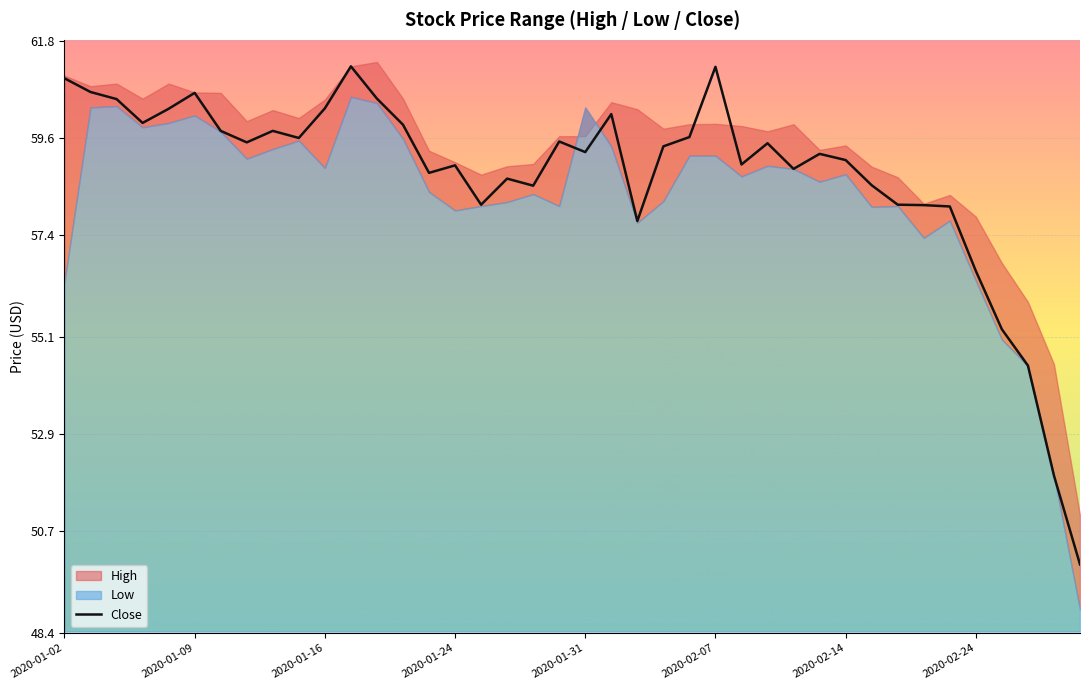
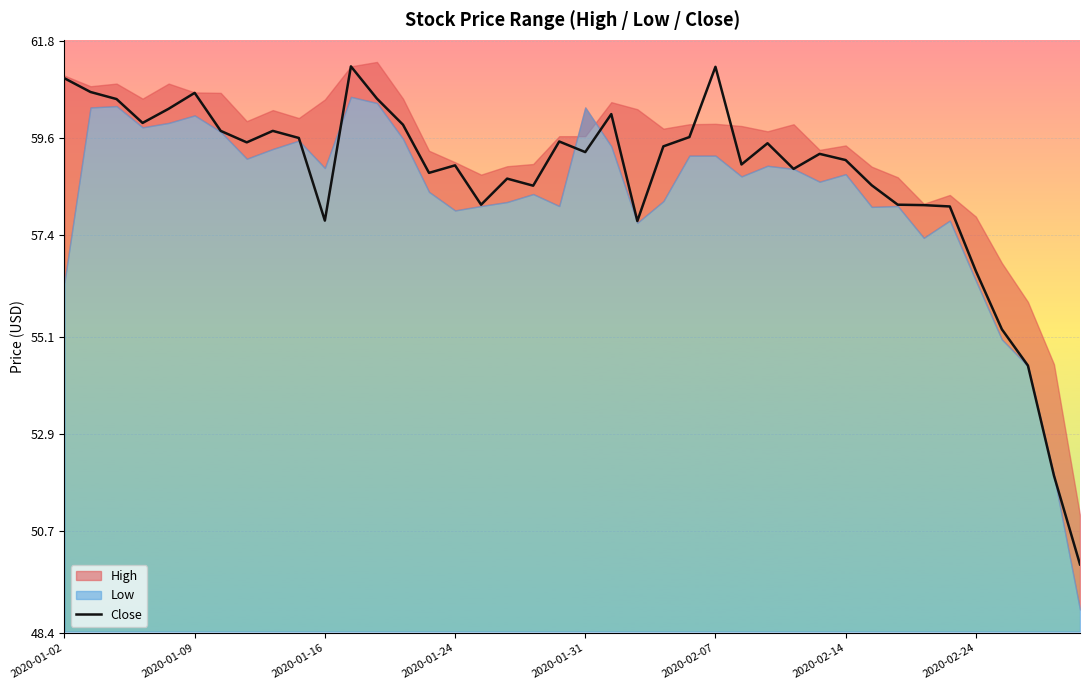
Close, 2020-01-16: 60.3 -> 57.7
